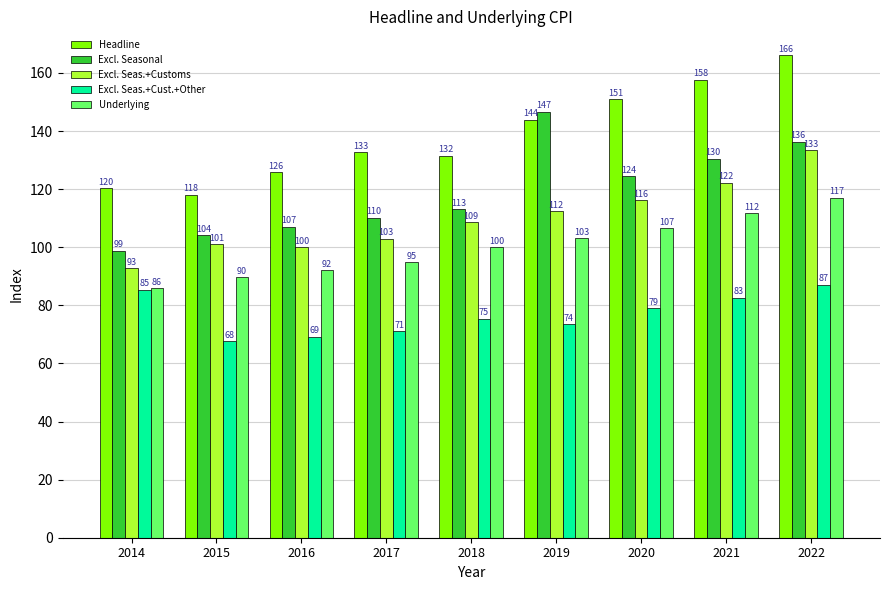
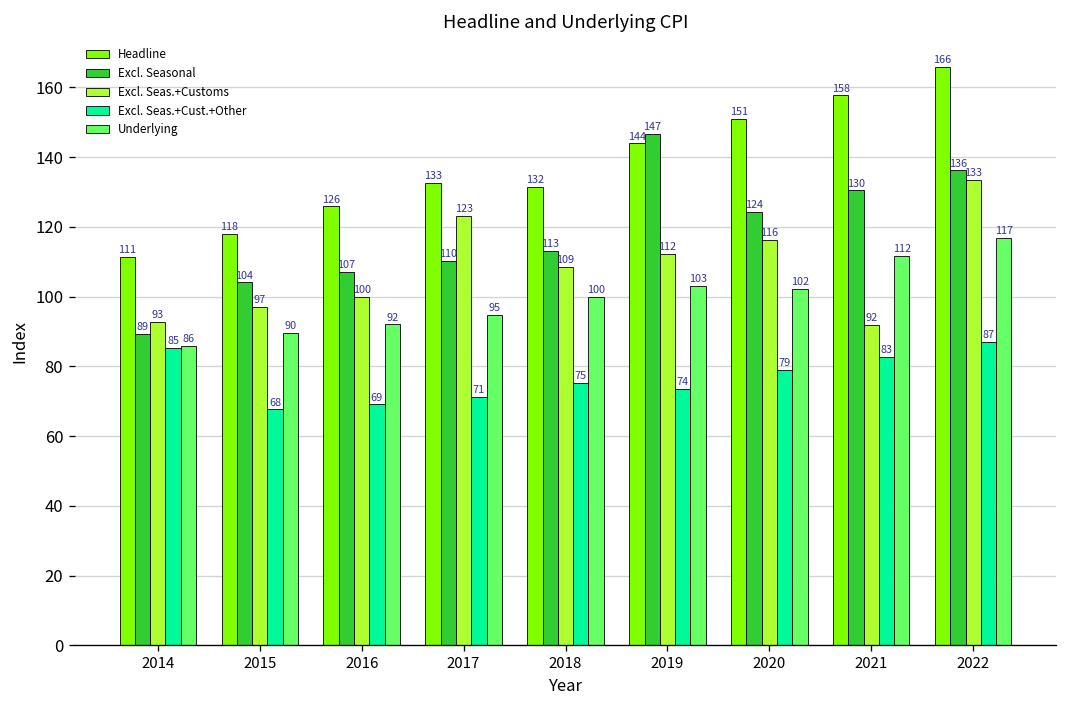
Headline, 2014: 120 -> 111
Excl. Seasonal, 2014: 99 -> 89
Excl. Seas.+Customs, 2015: 101 -> 97
Excl. Seas.+Customs, 2017: 103 -> 123
Underlying, 2020: 107 -> 102
Excl. Seas.+Customs, 2021: 122 -> 92
